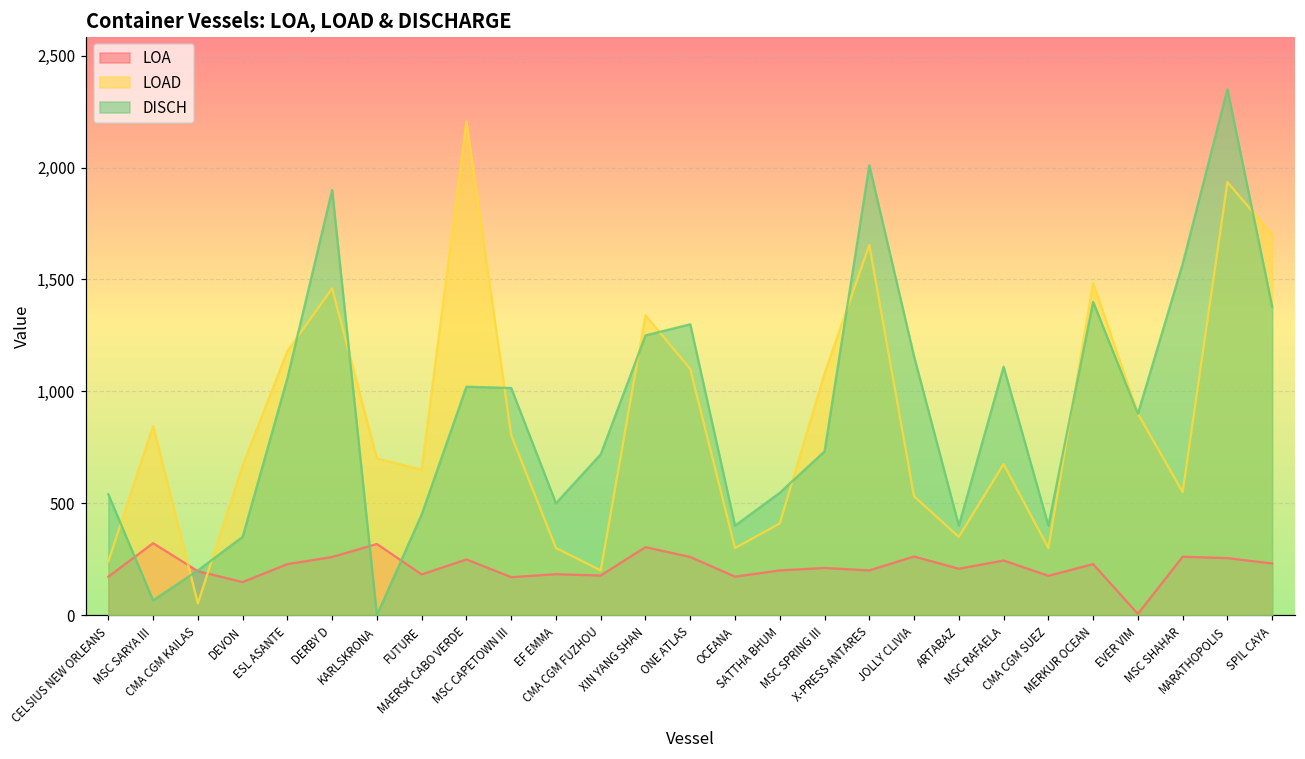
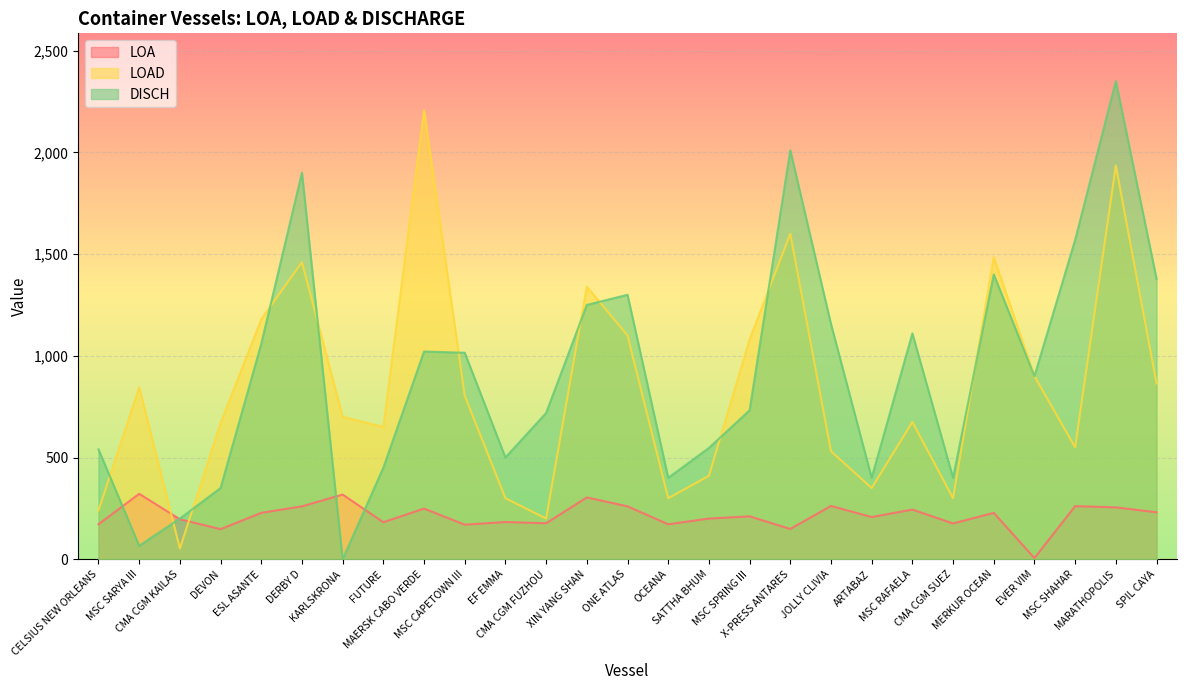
LOA, X-PRESS ANTARES: 200 -> 150
LOAD, X-PRESS ANTARES: 1,650 -> 1,600
LOAD, SPIL CAYA: 1,700 -> 860
